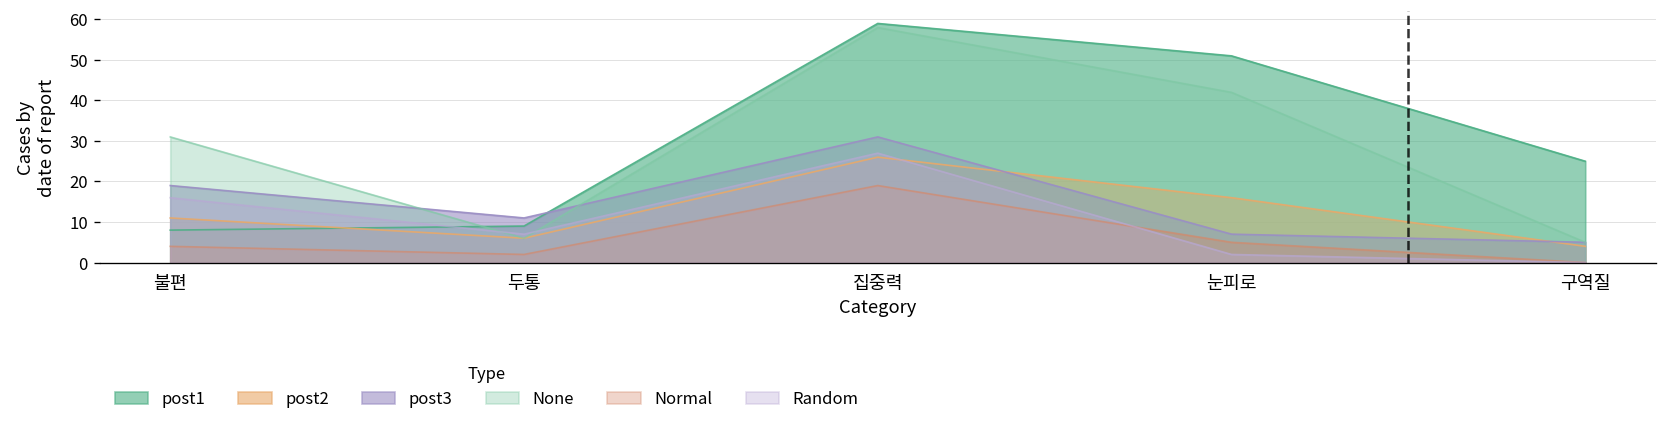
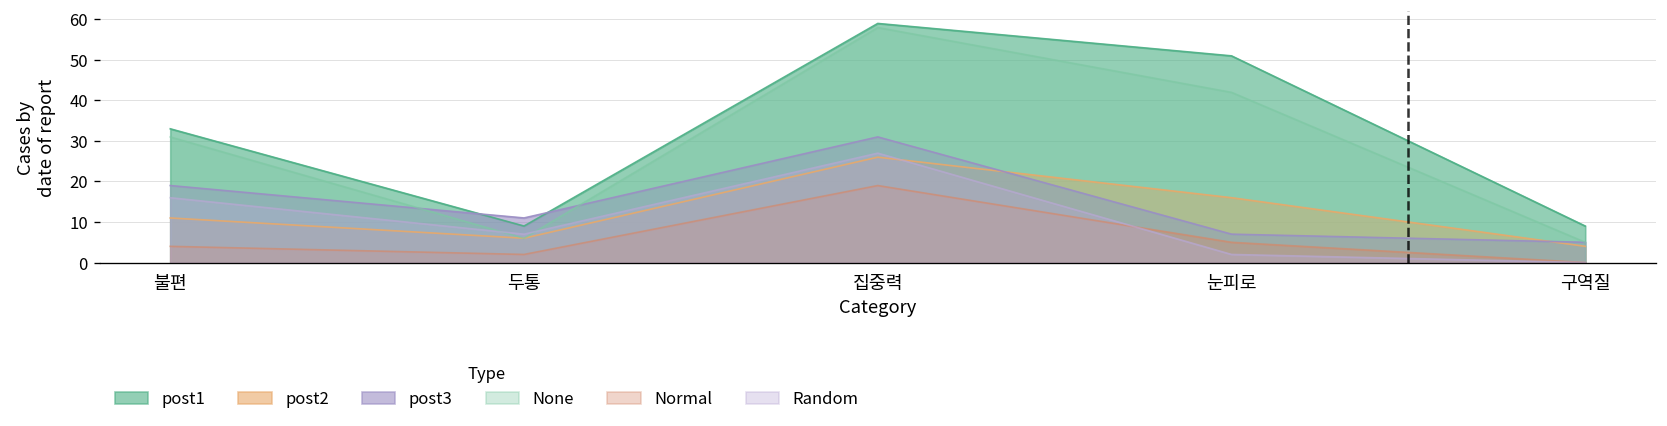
post1, 불편: 8 -> 33
post1, 구역질: 25 -> 9
